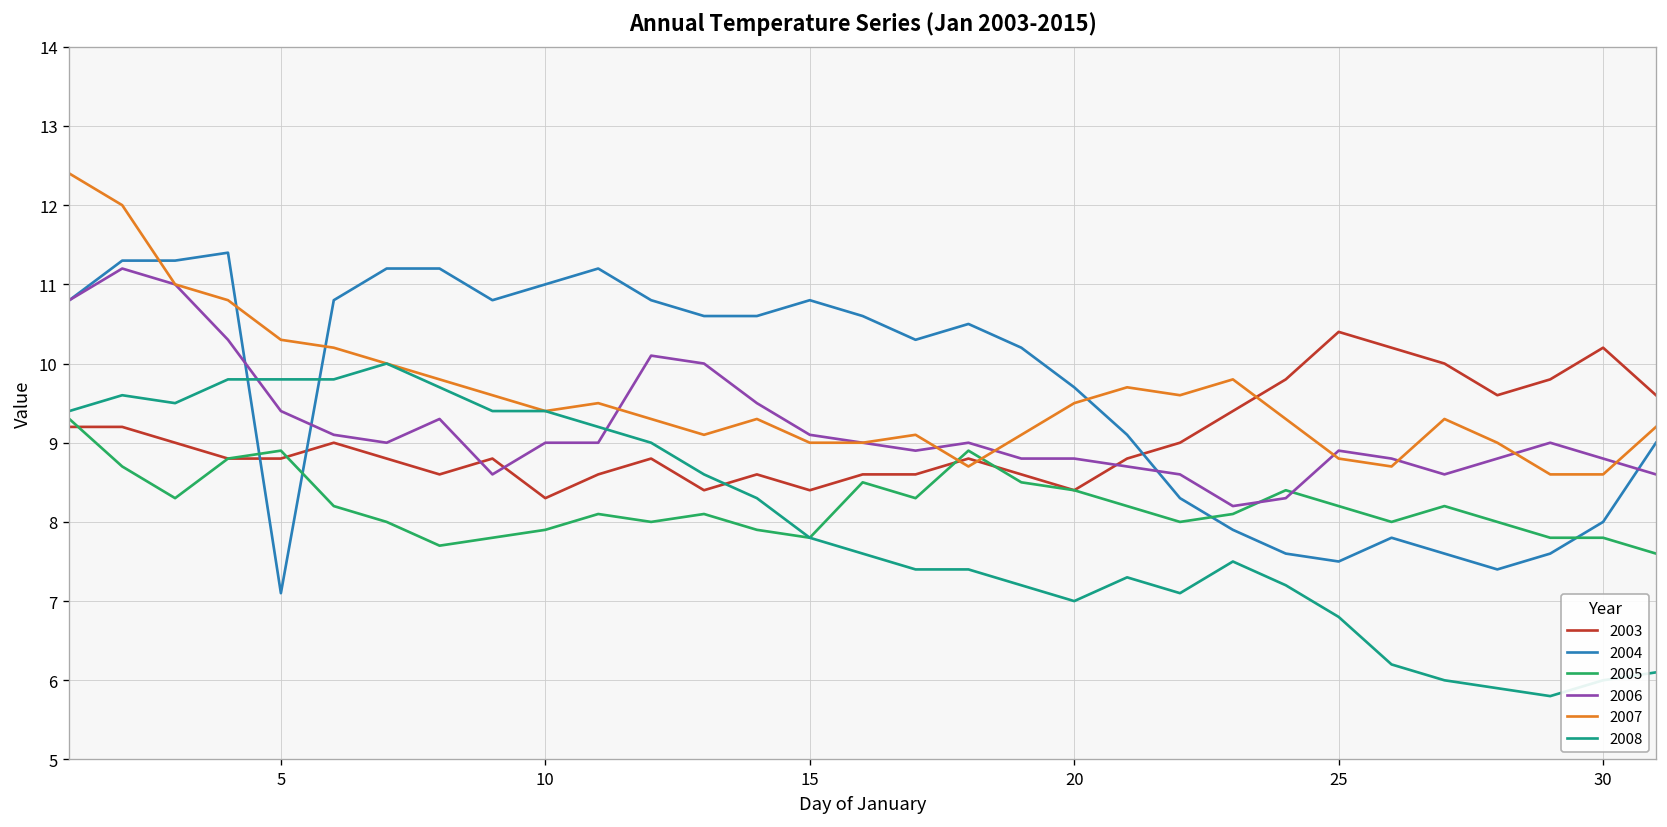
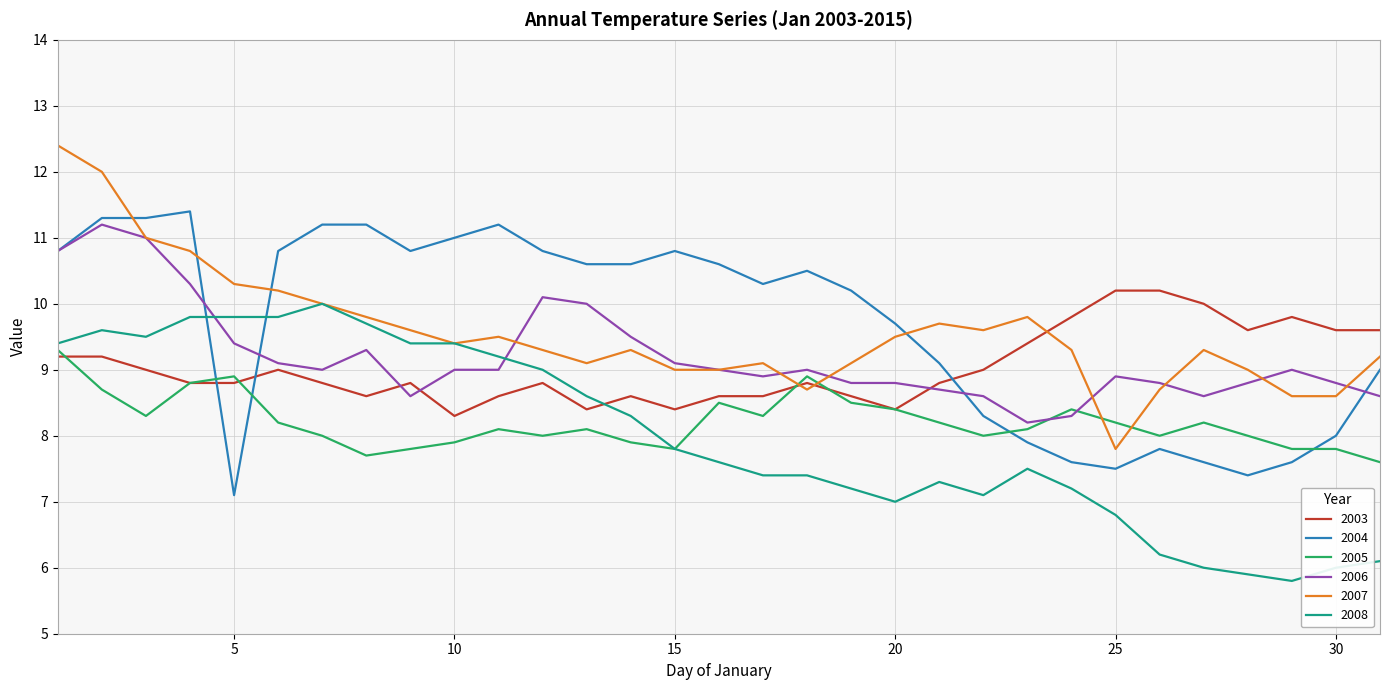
2003, 25: 10.4 -> 10.2
2007, 25: 8.8 -> 7.8
2003, 30: 10.2 -> 9.6
